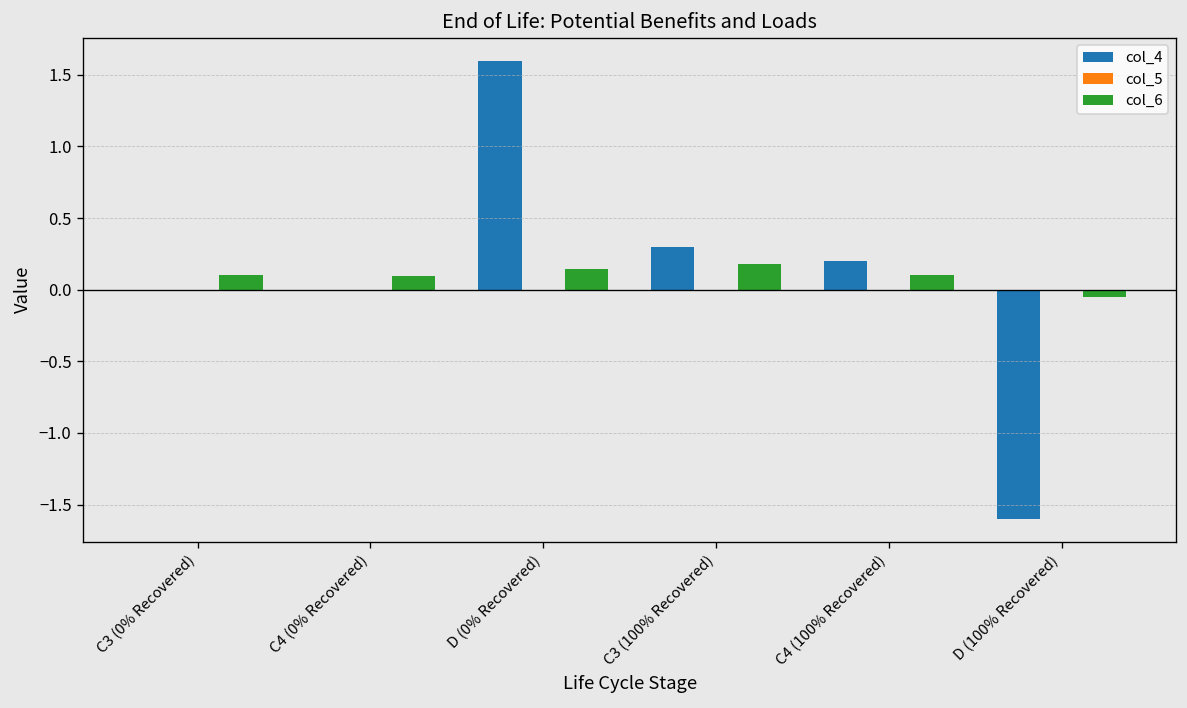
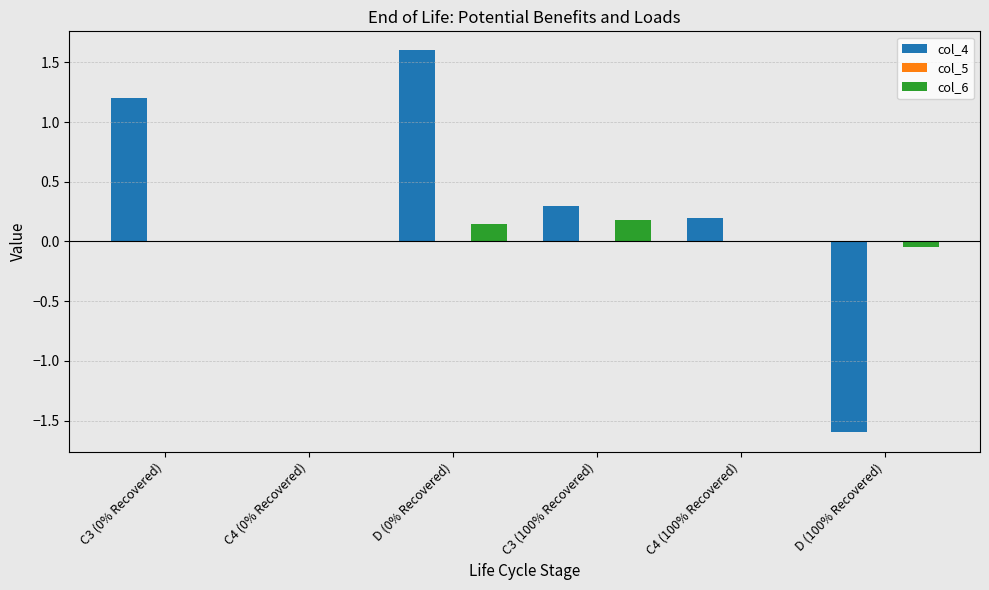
col_4, C3 (0% Recovered): 0.0 -> 1.2
col_6, C3 (0% Recovered): 0.1 -> 0.0
col_6, C4 (0% Recovered): 0.09 -> 0.00
col_6, C4 (100% Recovered): 0.1 -> 0.0
